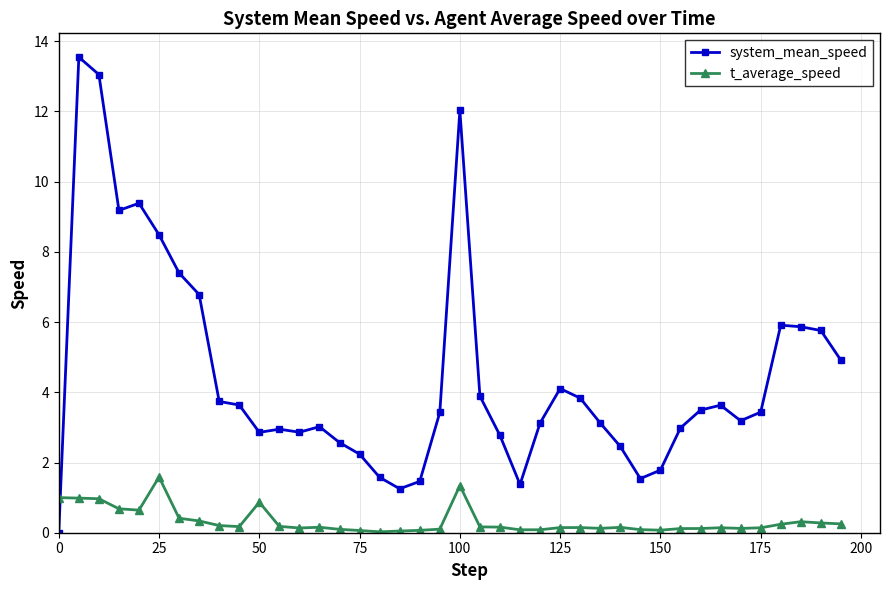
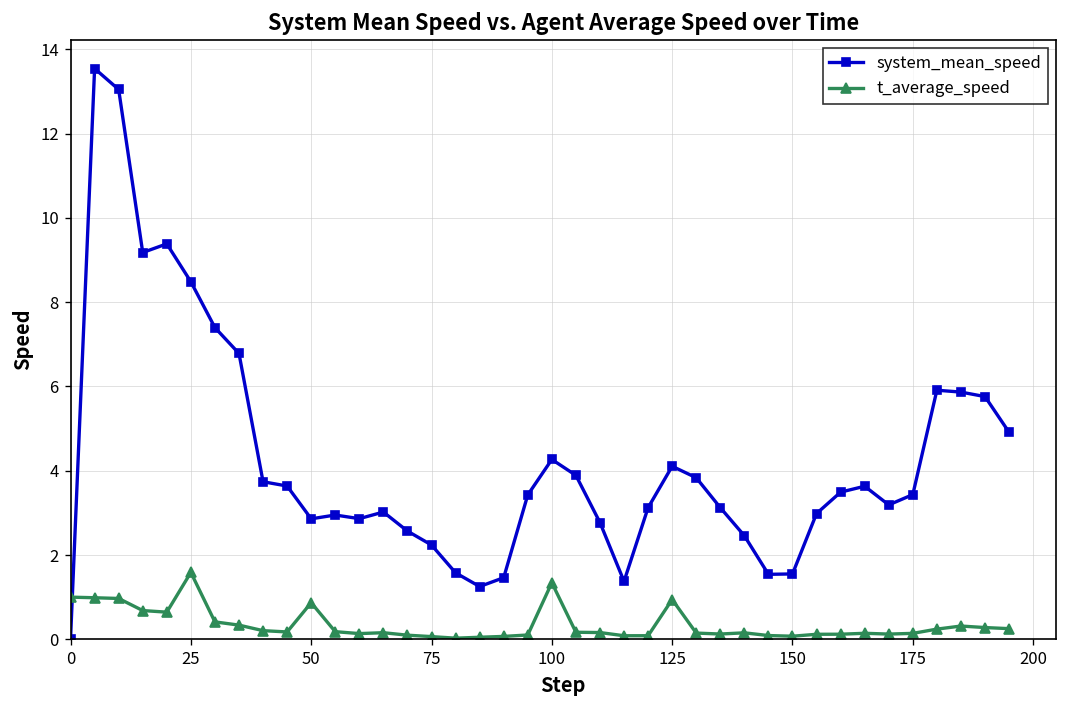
system_mean_speed, 100: 12.0 -> 4.3
t_average_speed, 125: 0.1 -> 0.9
system_mean_speed, 150: 1.8 -> 1.6
